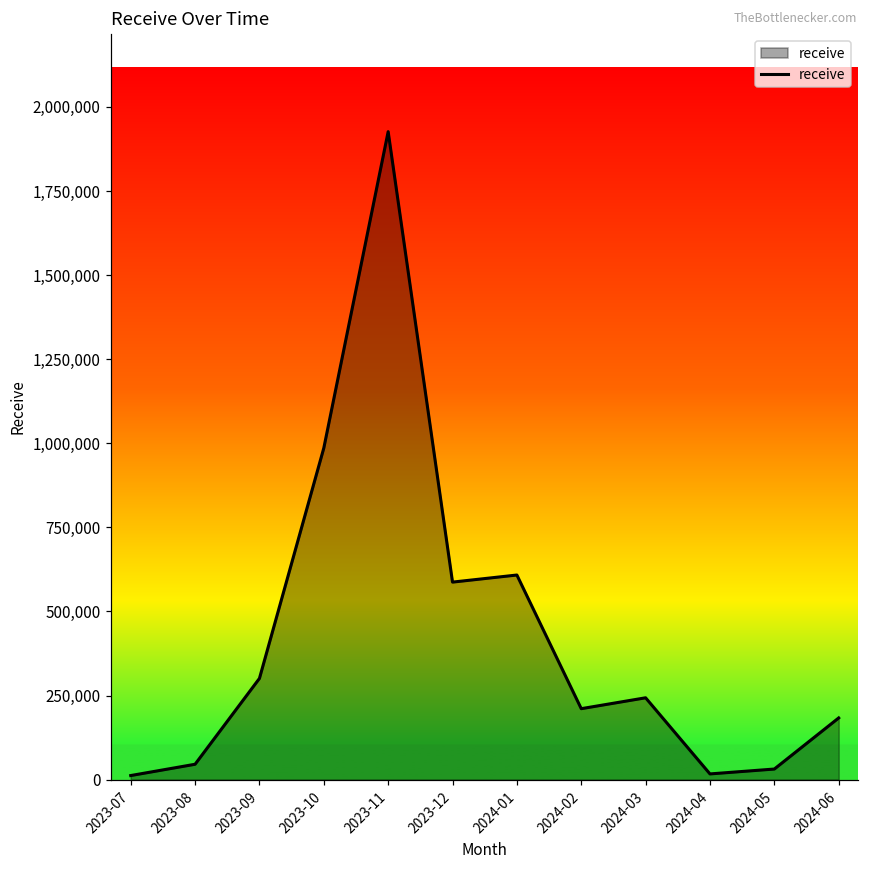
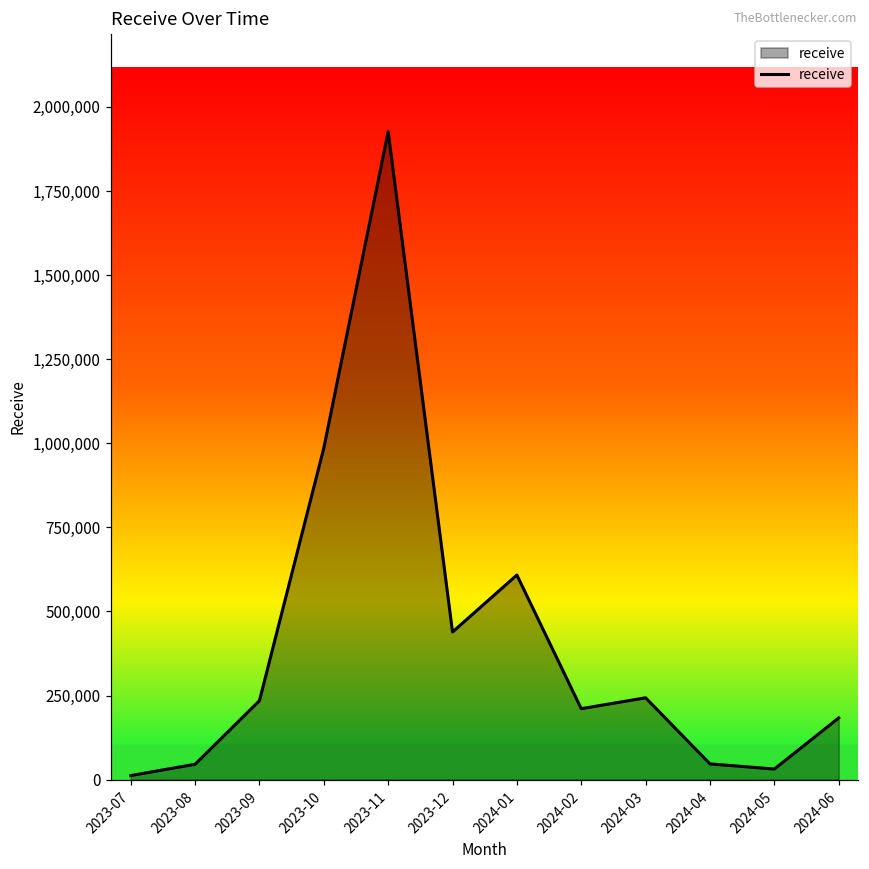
2023-09: 300,000 -> 230,000
2023-12: 590,000 -> 440,000
2024-04: 20,000 -> 50,000
